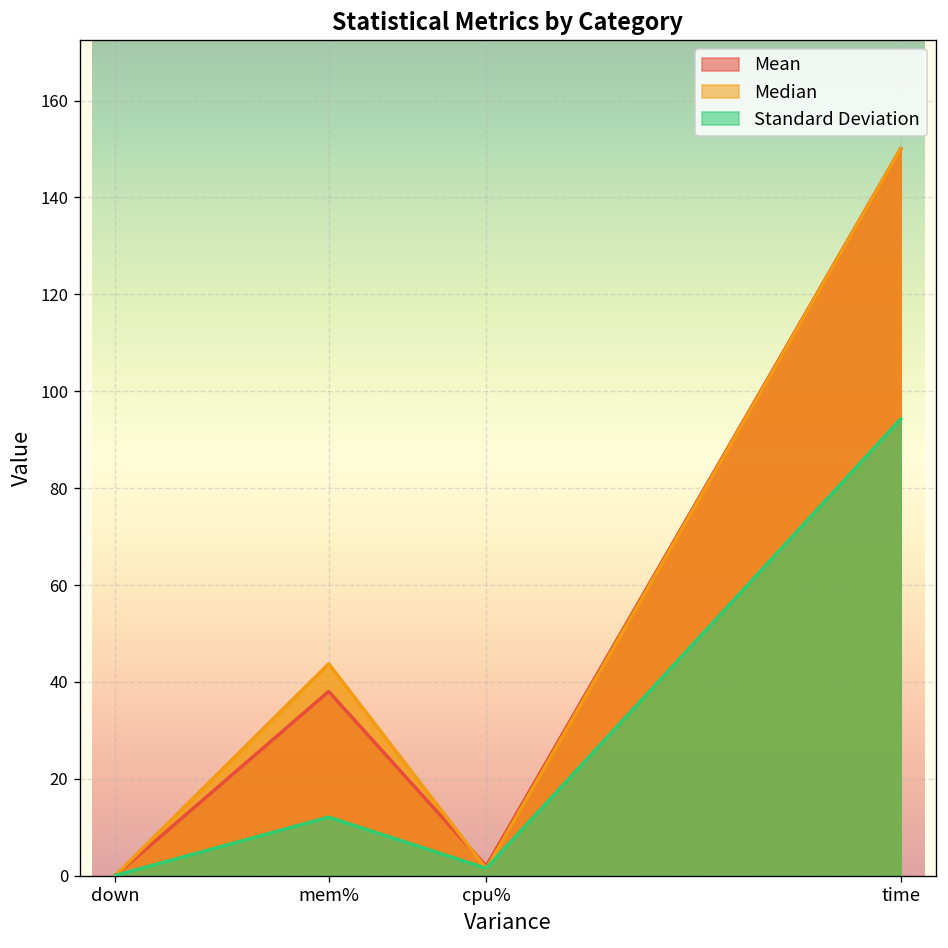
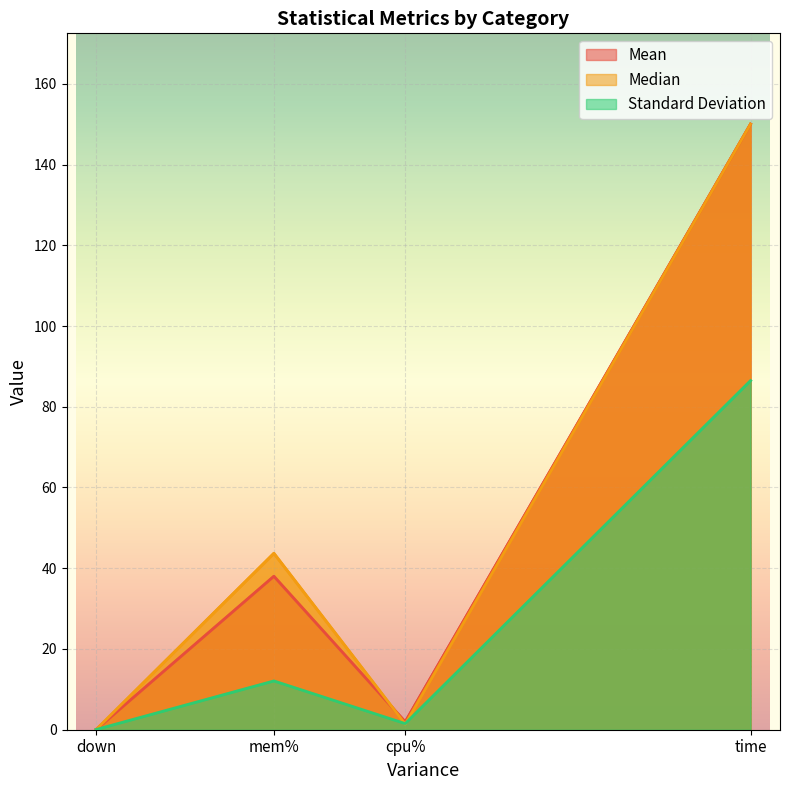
Standard Deviation, time: 94 -> 86
